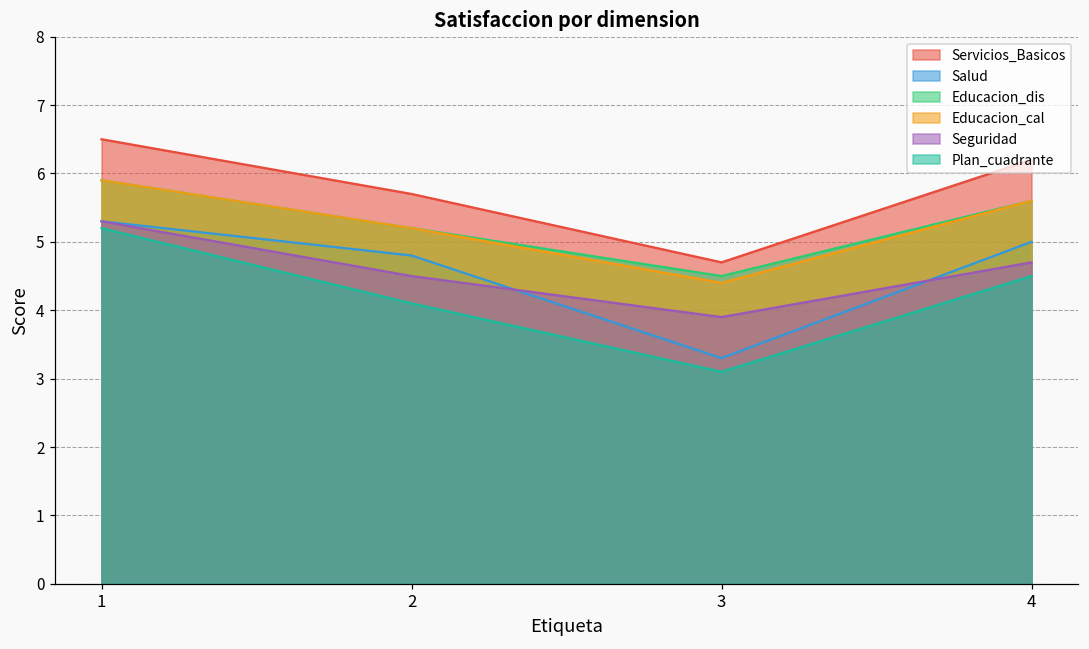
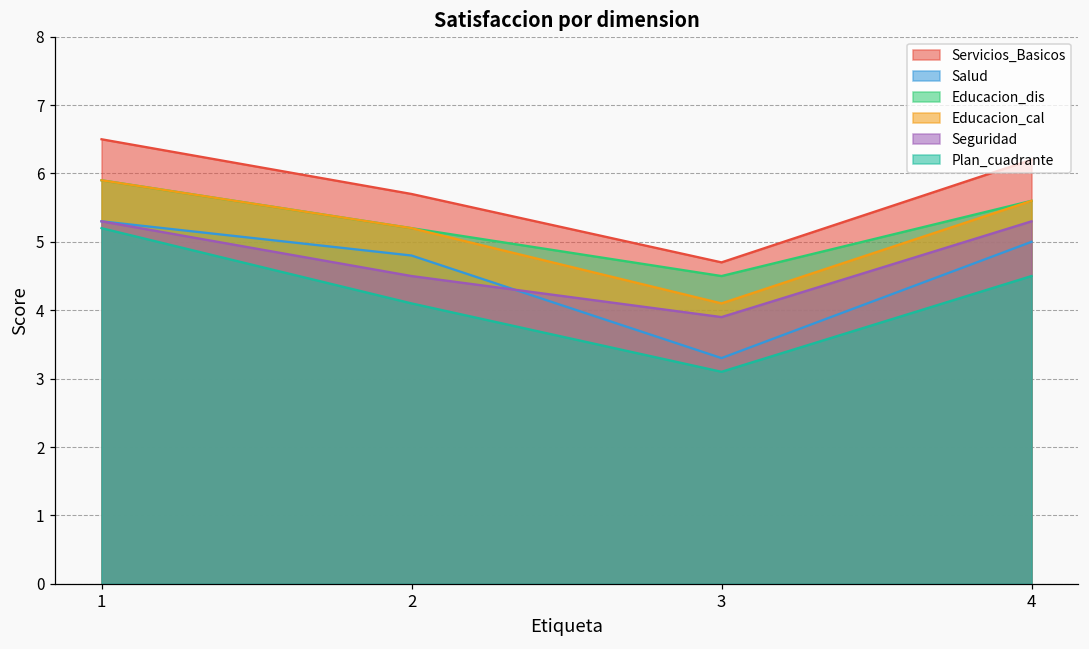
Educacion_cal, 3: 4.4 -> 4.1
Seguridad, 4: 4.7 -> 5.3
